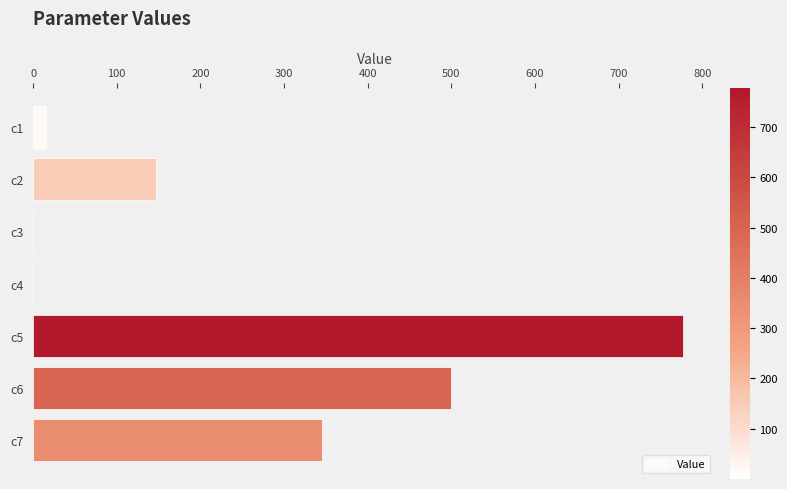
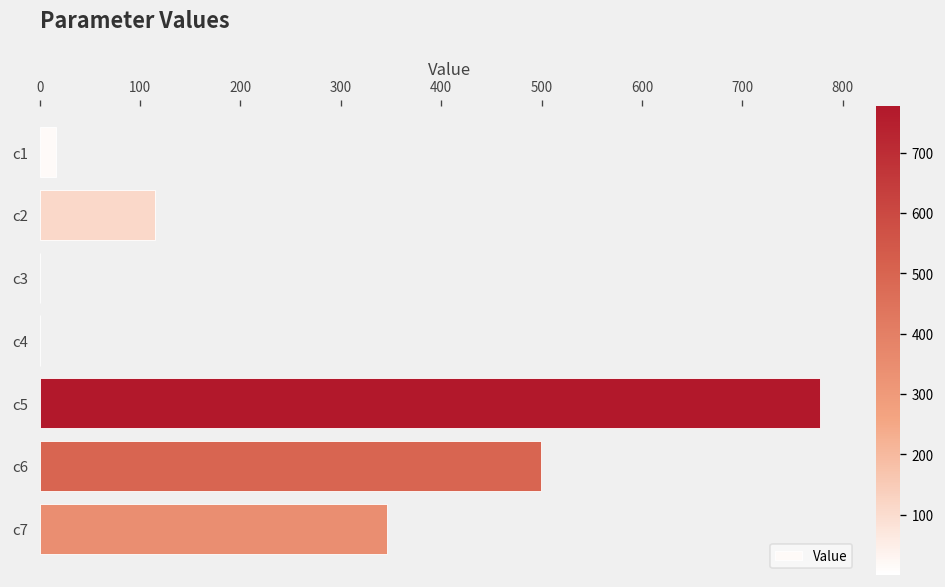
c2: 150 -> 110
